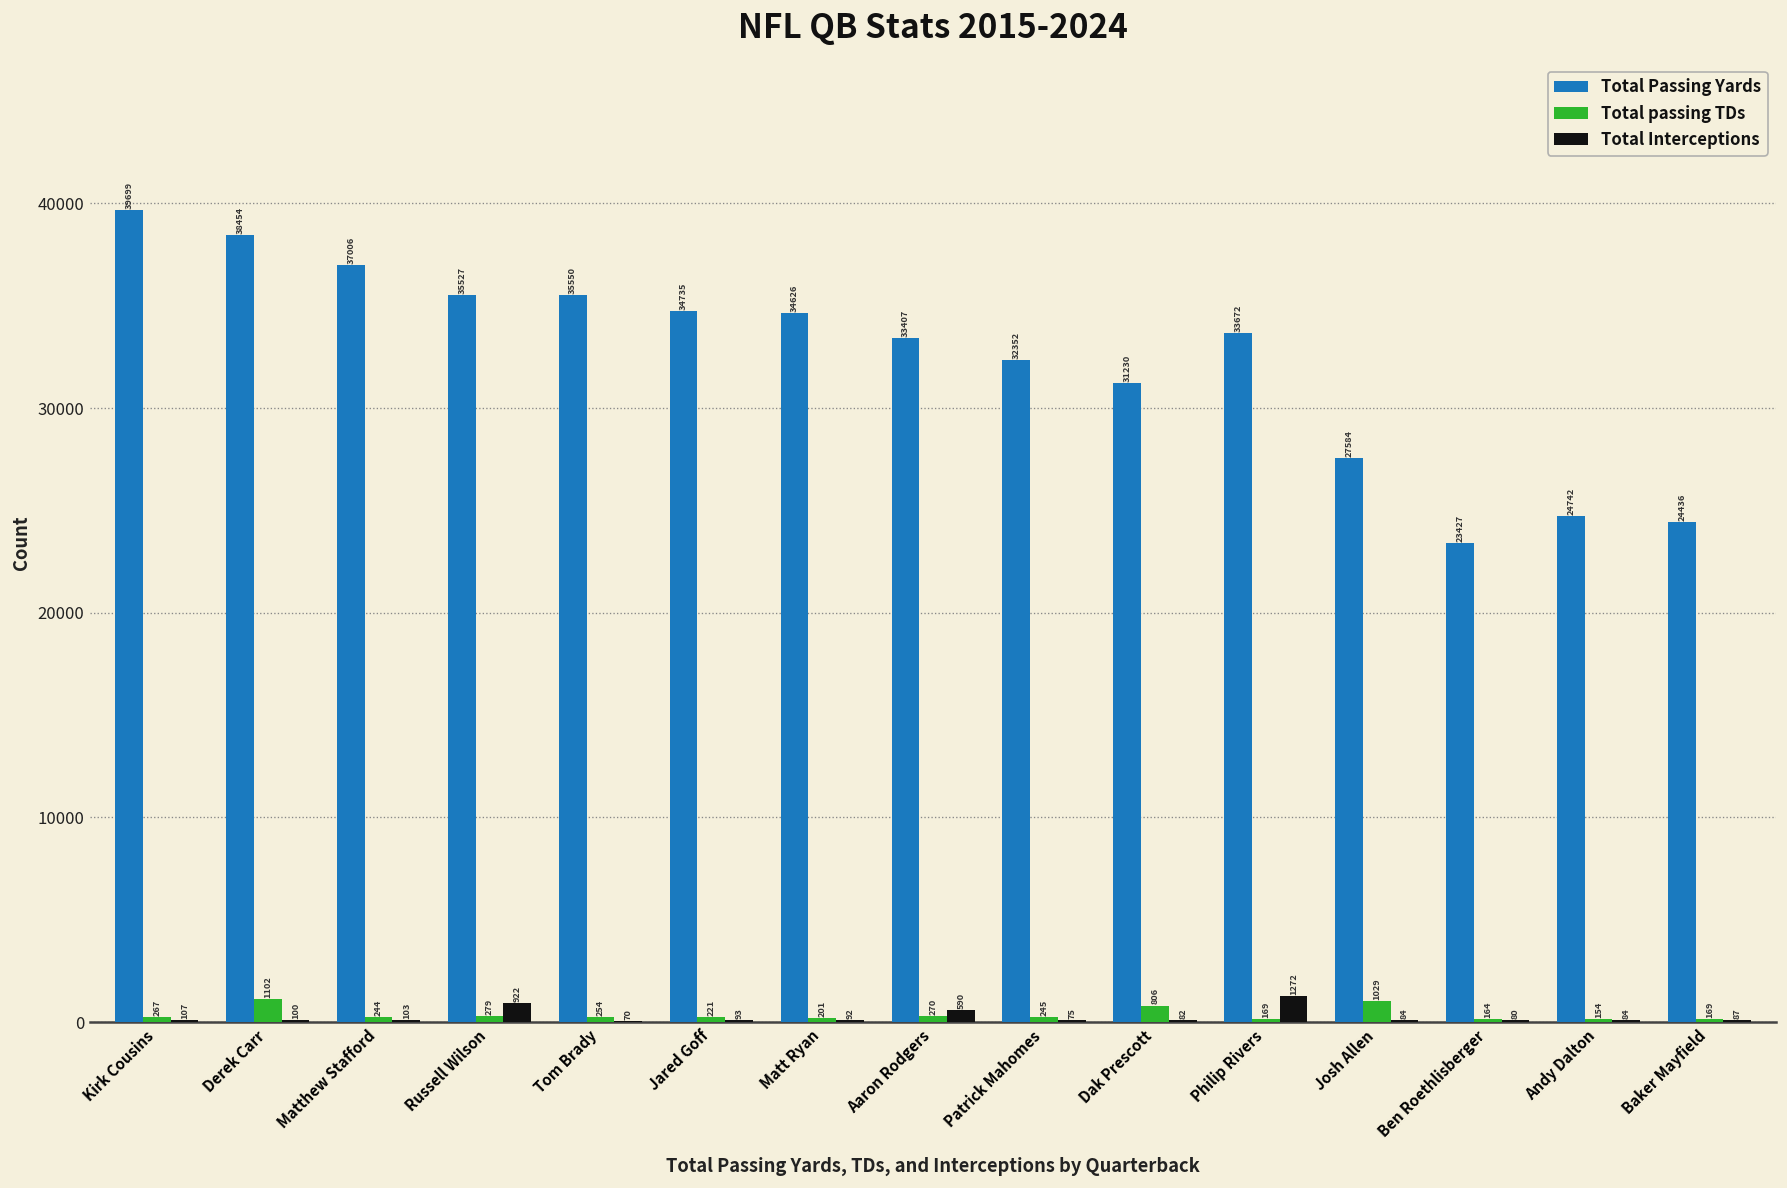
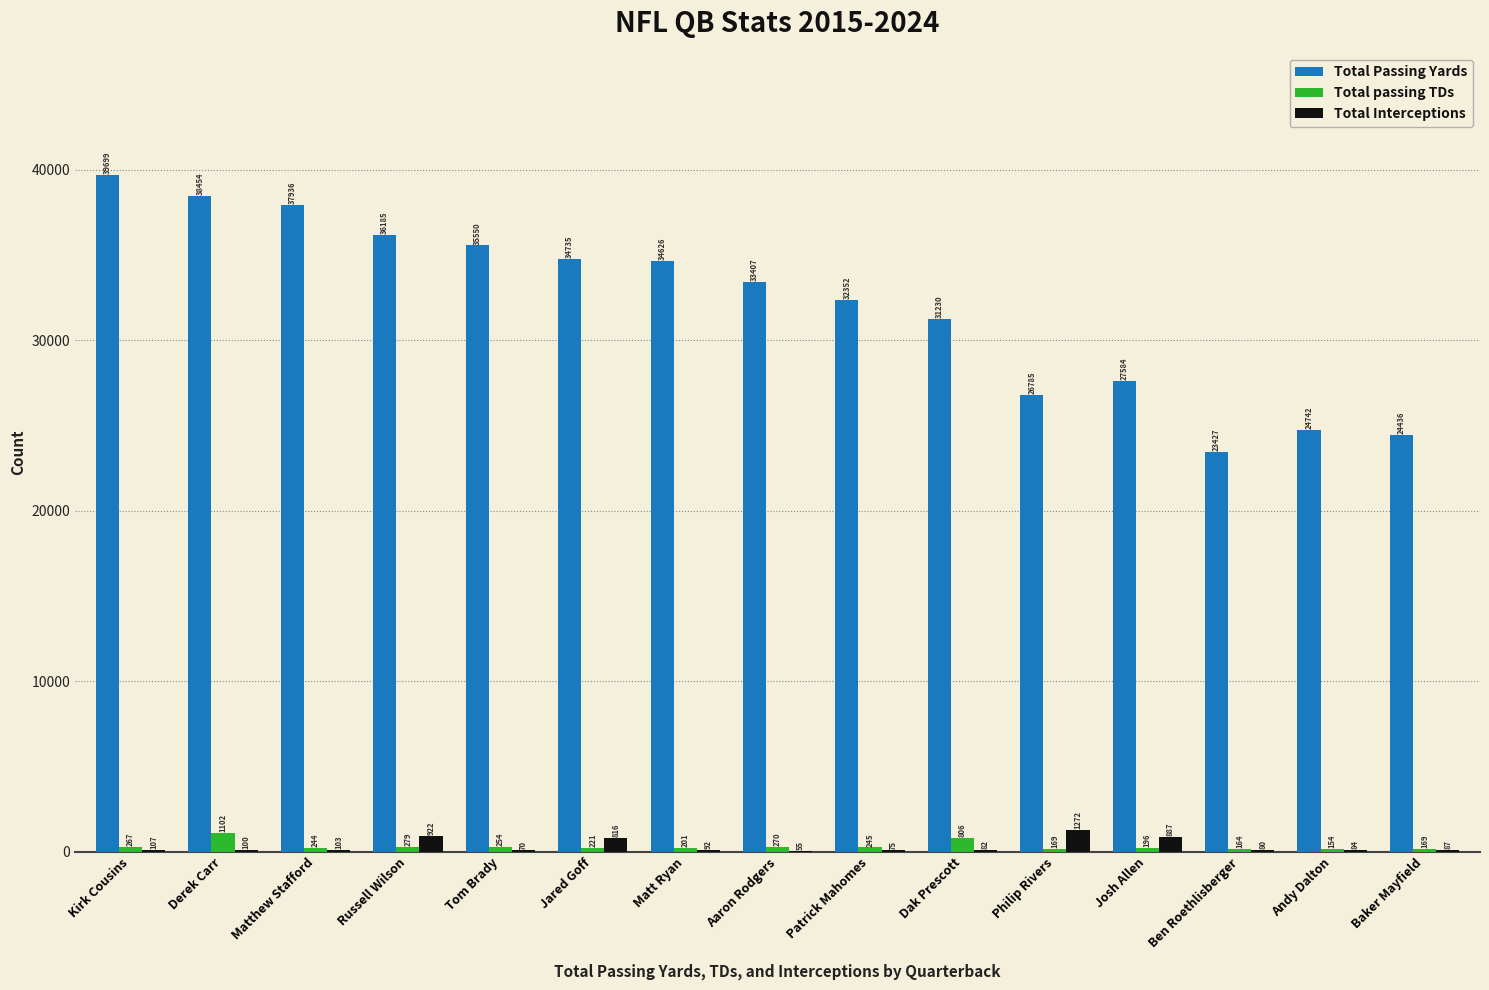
Total Passing Yards, Matthew Stafford: 37006 -> 37936
Total Passing Yards, Russell Wilson: 35527 -> 36185
Total Interceptions, Jared Goff: 93 -> 816
Total Interceptions, Aaron Rodgers: 590 -> 55
Total Passing Yards, Philip Rivers: 33672 -> 26785
Total passing TDs, Josh Allen: 1029 -> 196
Total Interceptions, Josh Allen: 84 -> 887
